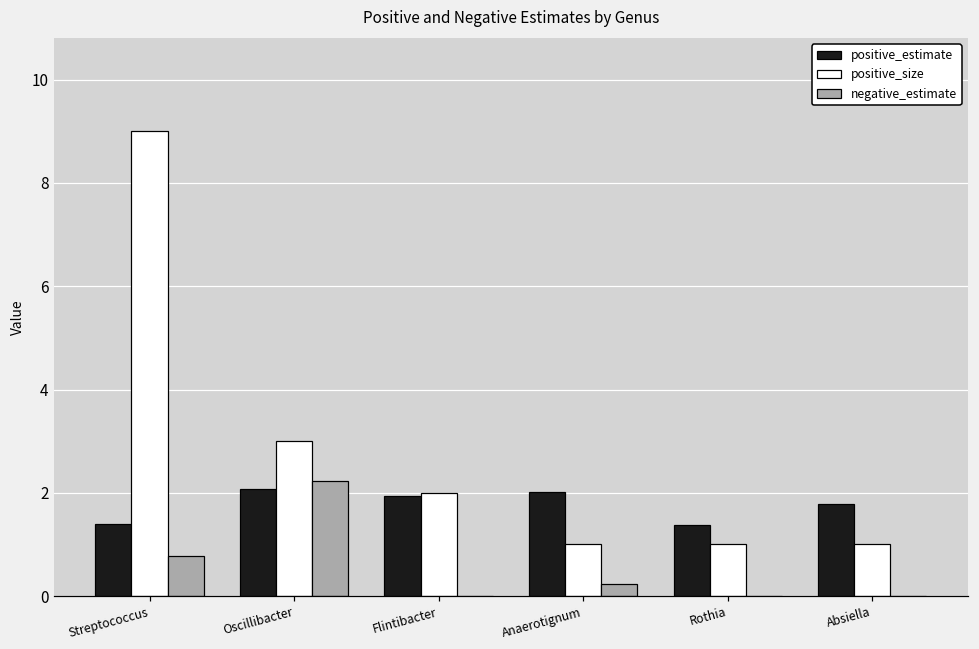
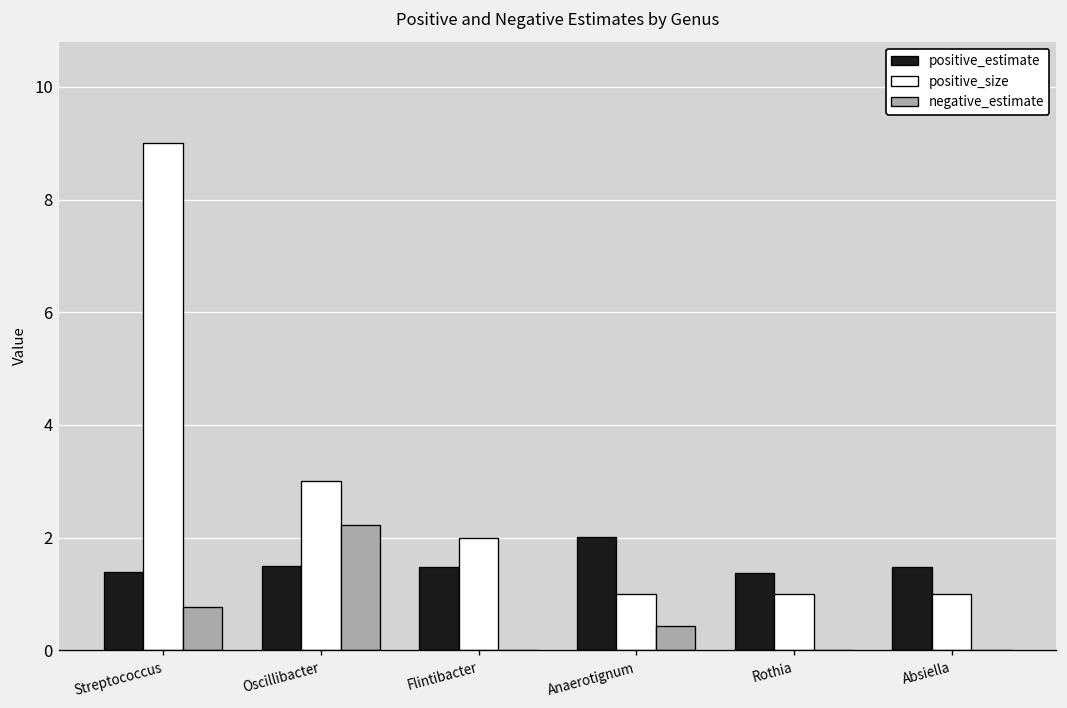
positive_estimate, Oscillibacter: 2.1 -> 1.5
positive_estimate, Flintibacter: 1.9 -> 1.5
negative_estimate, Anaerotignum: 0.2 -> 0.4
positive_estimate, Absiella: 1.8 -> 1.5
